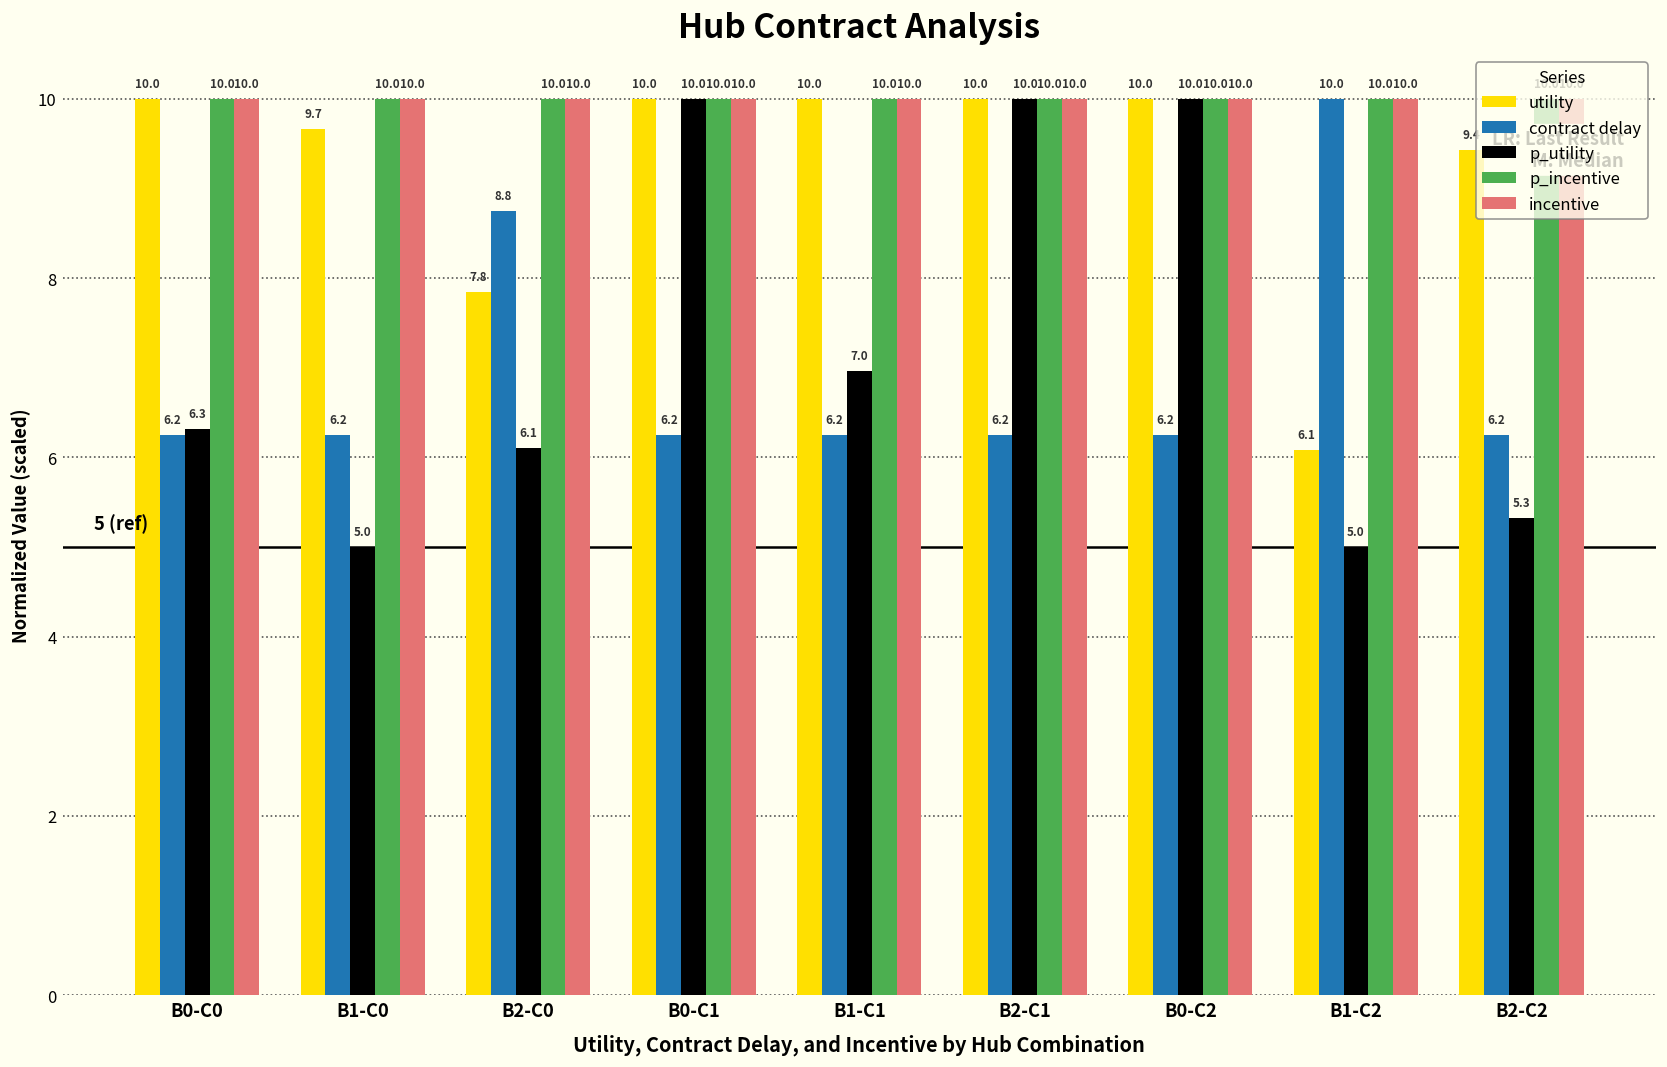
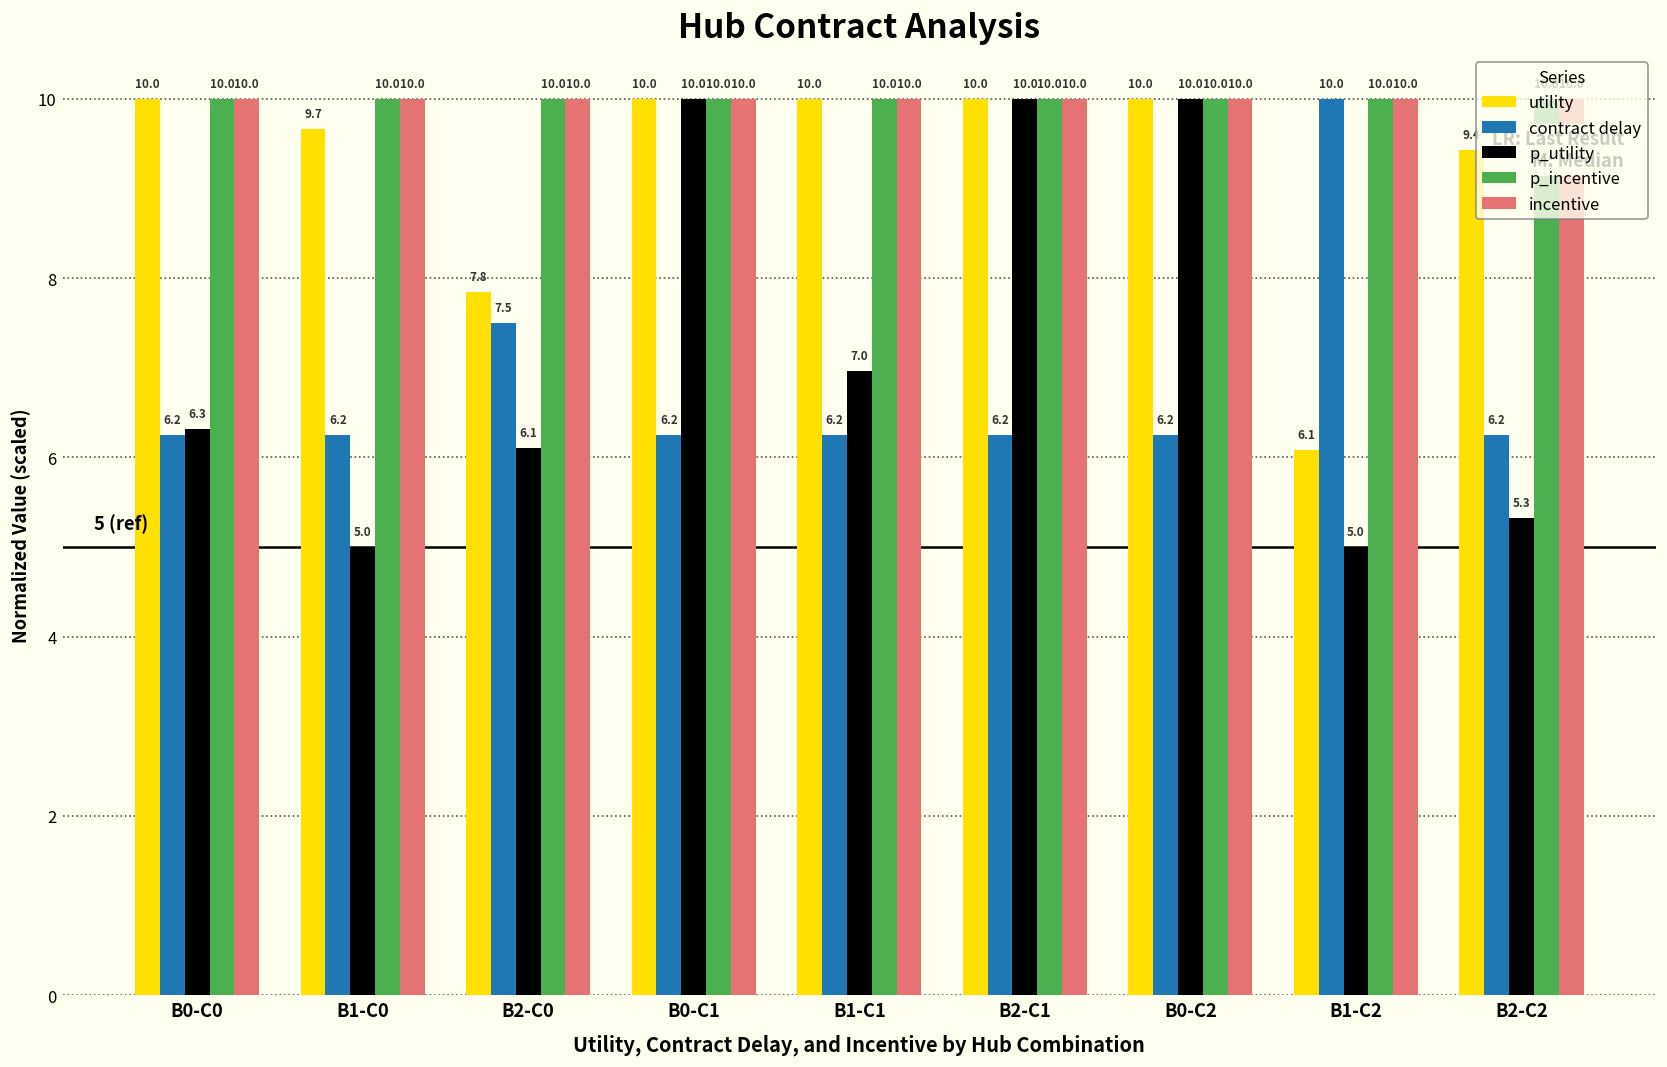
contract delay, B2-C0: 8.8 -> 7.5
